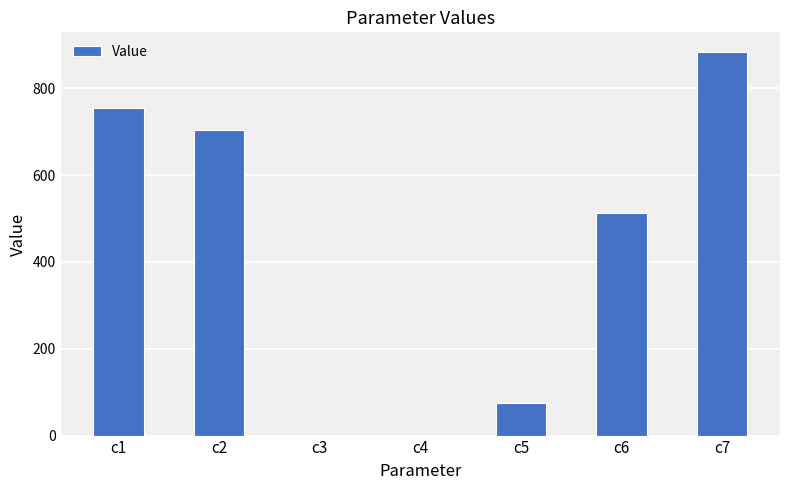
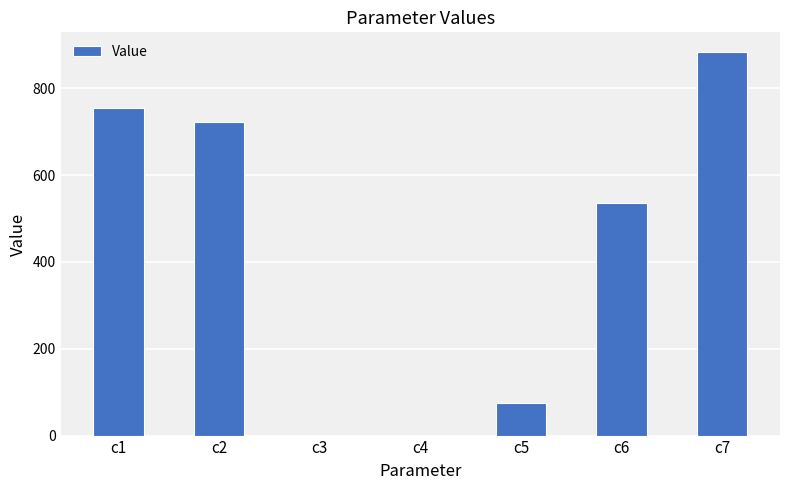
c2: 700 -> 720
c6: 510 -> 540
